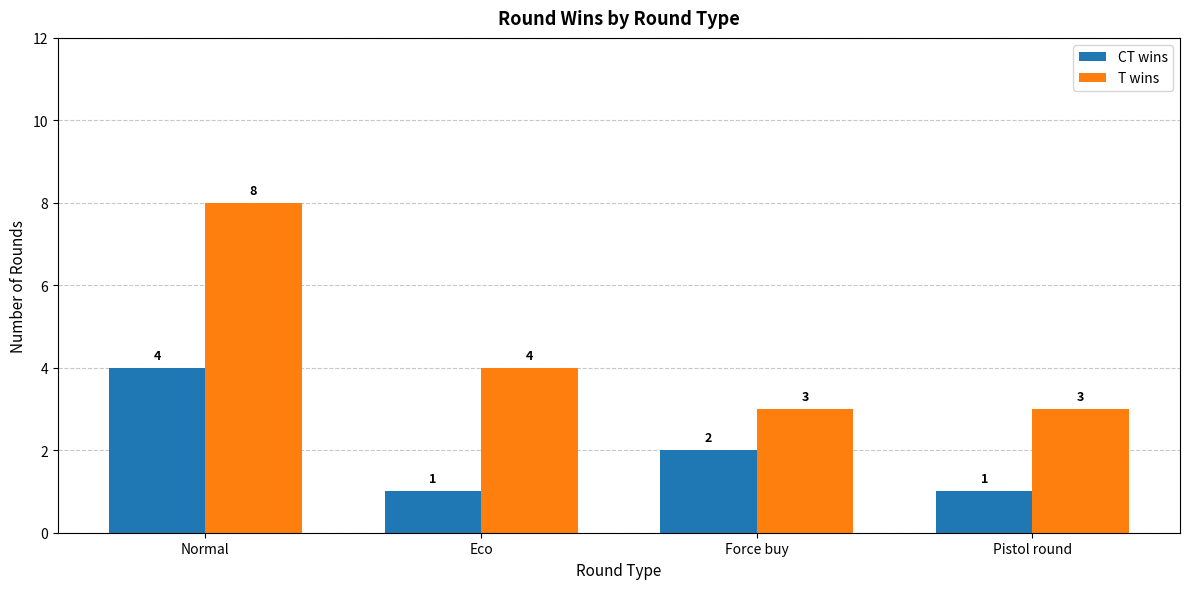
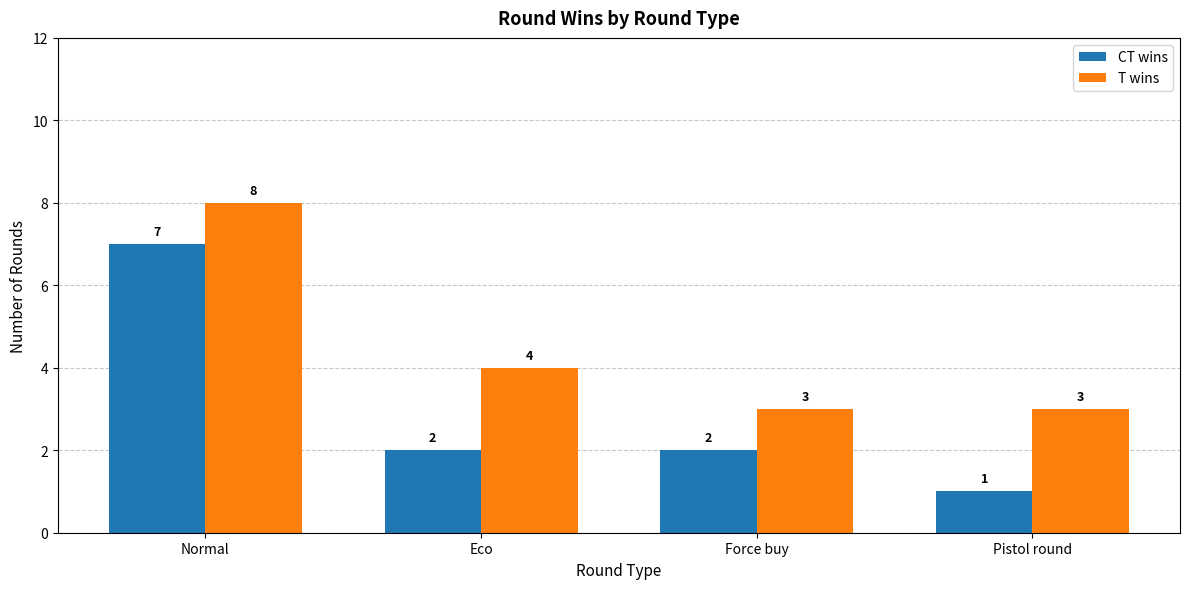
CT wins, Normal: 4 -> 7
CT wins, Eco: 1 -> 2
